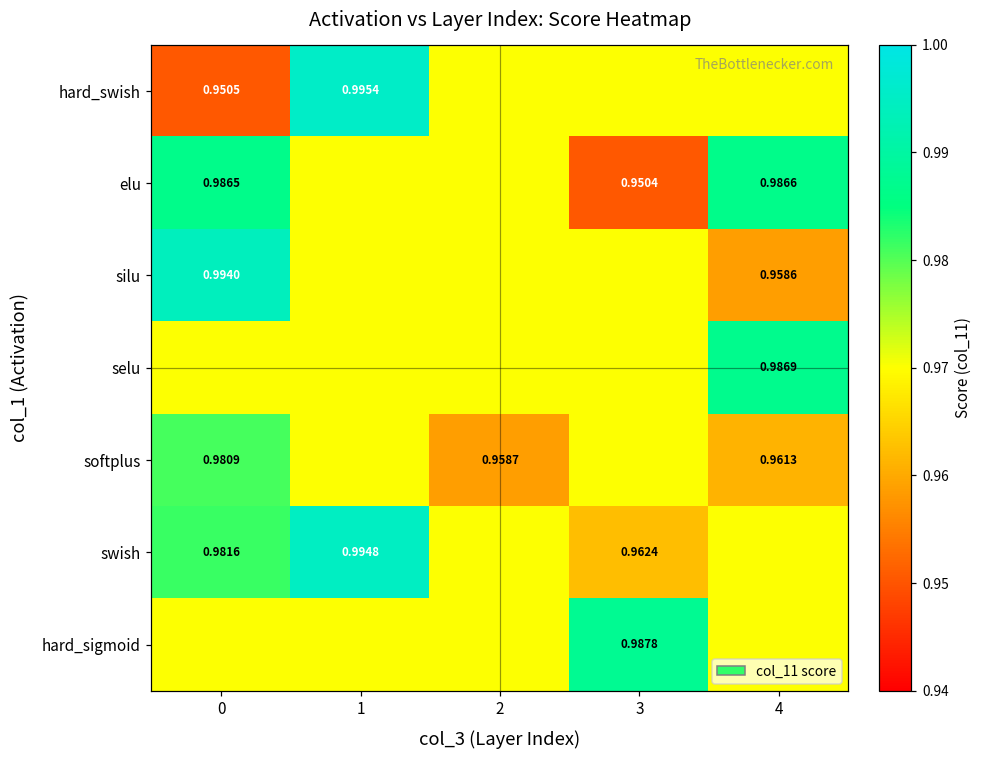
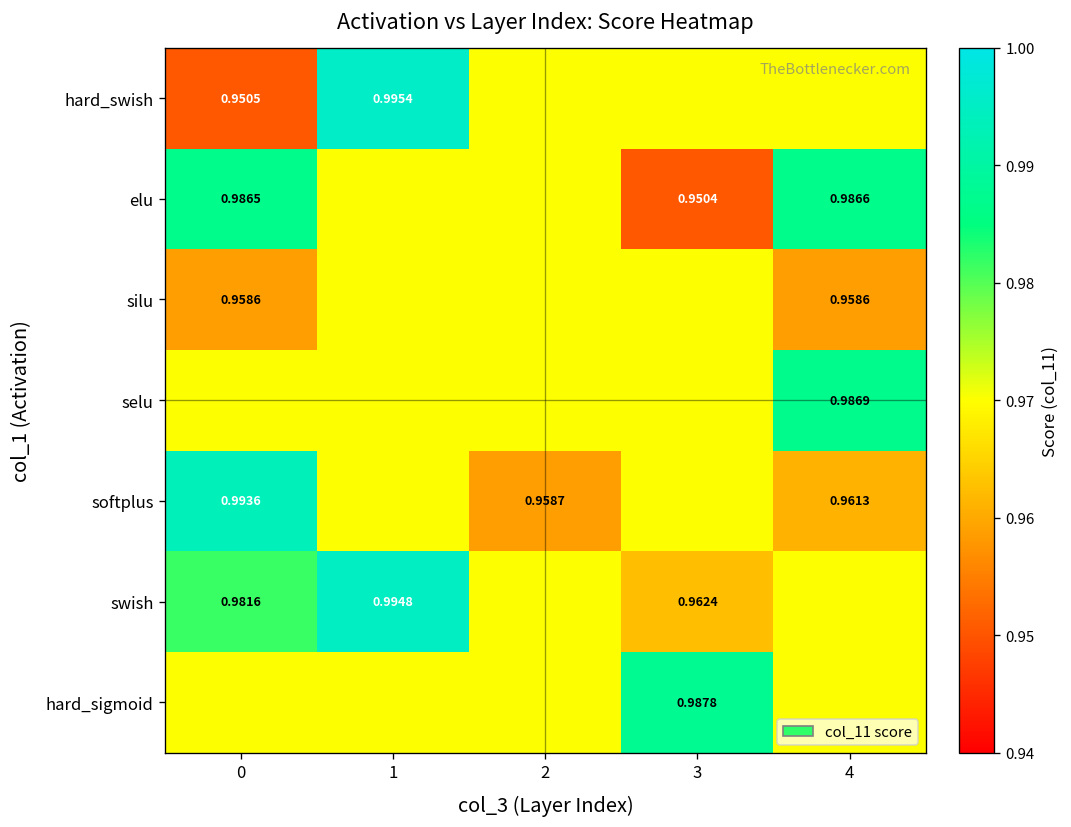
silu, 0: 0.9940 -> 0.9586
softplus, 0: 0.9809 -> 0.9936
